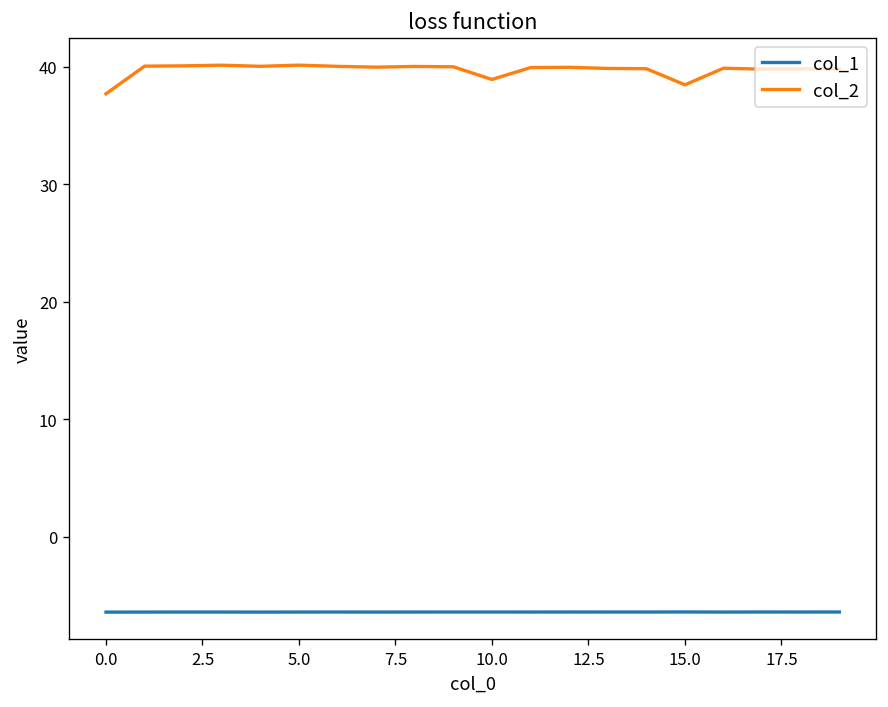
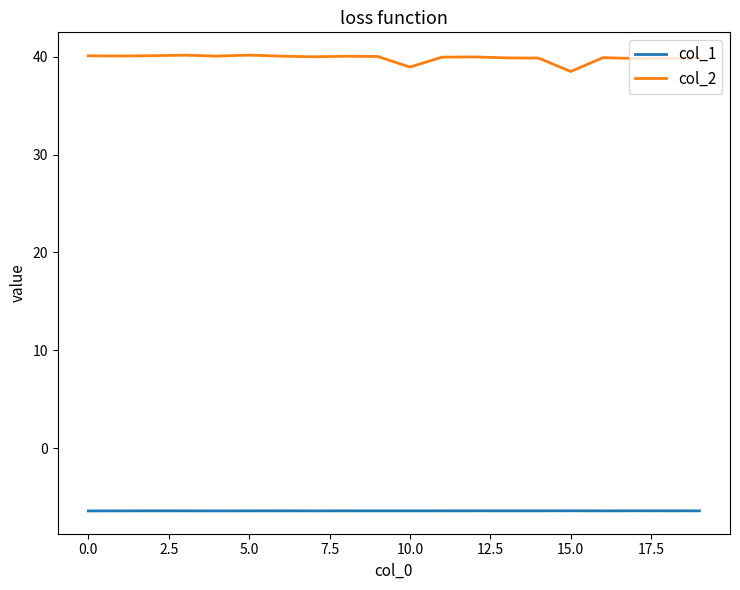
col_2, 0.0: 38 -> 40
